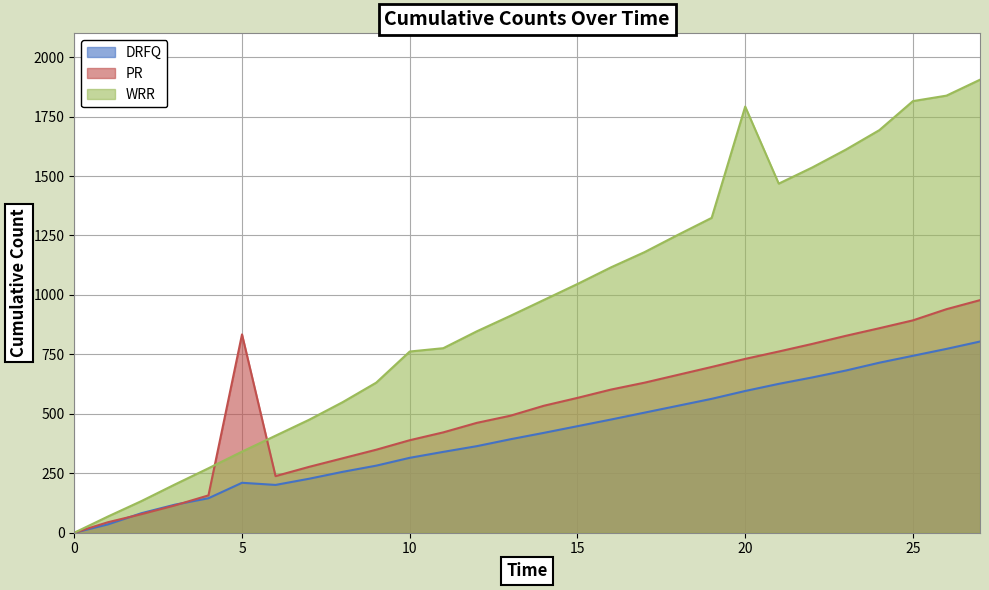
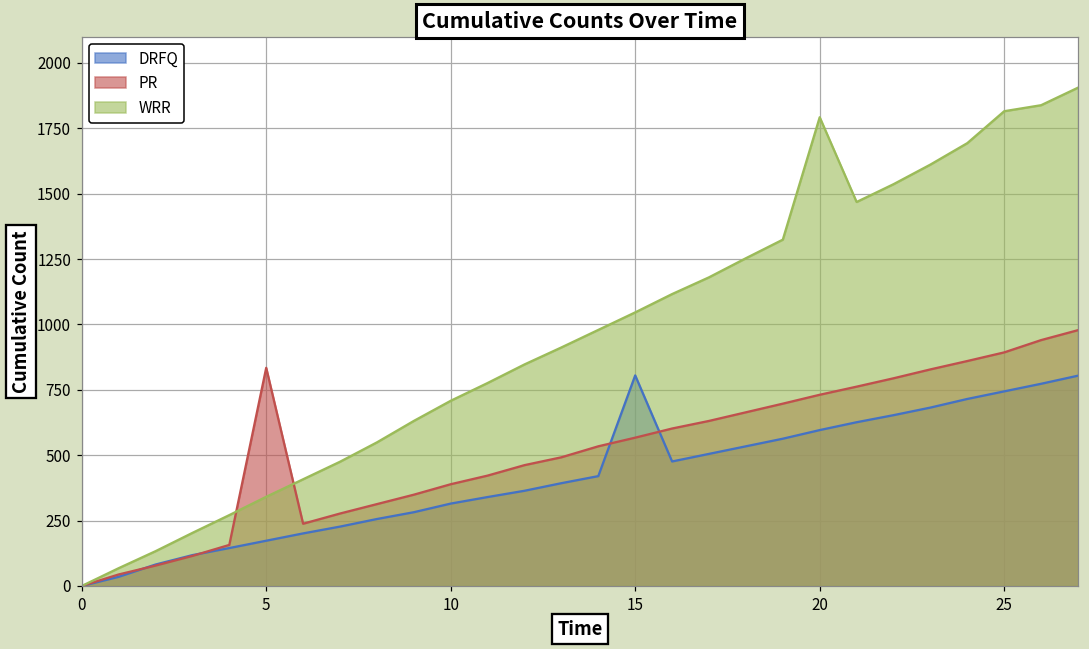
DRFQ, 5: 210 -> 170
WRR, 10: 760 -> 710
DRFQ, 15: 450 -> 810
